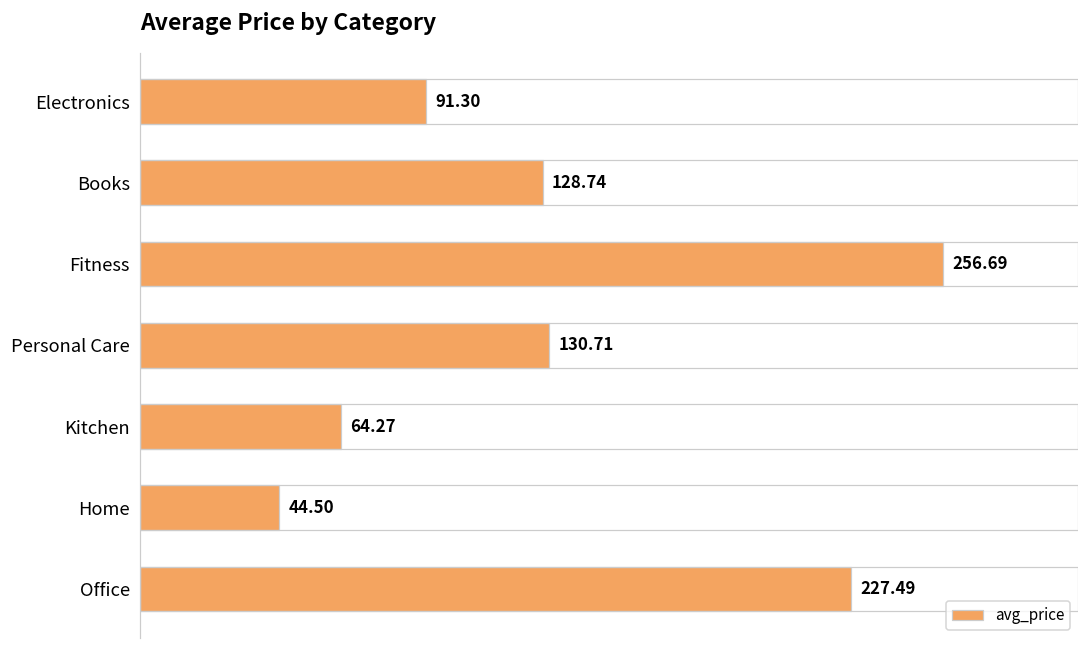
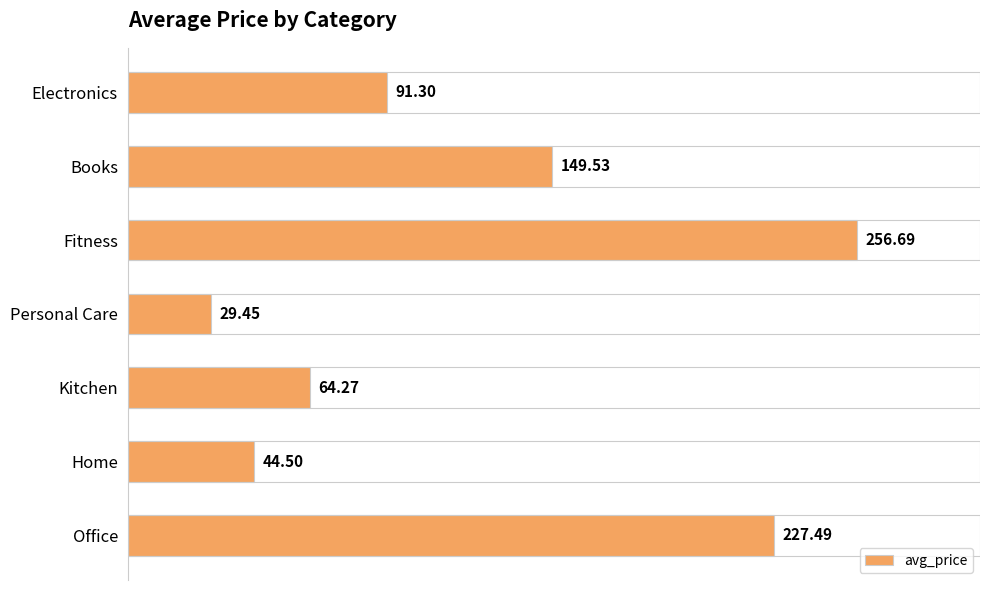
Books: 128.74 -> 149.53
Personal Care: 130.71 -> 29.45
